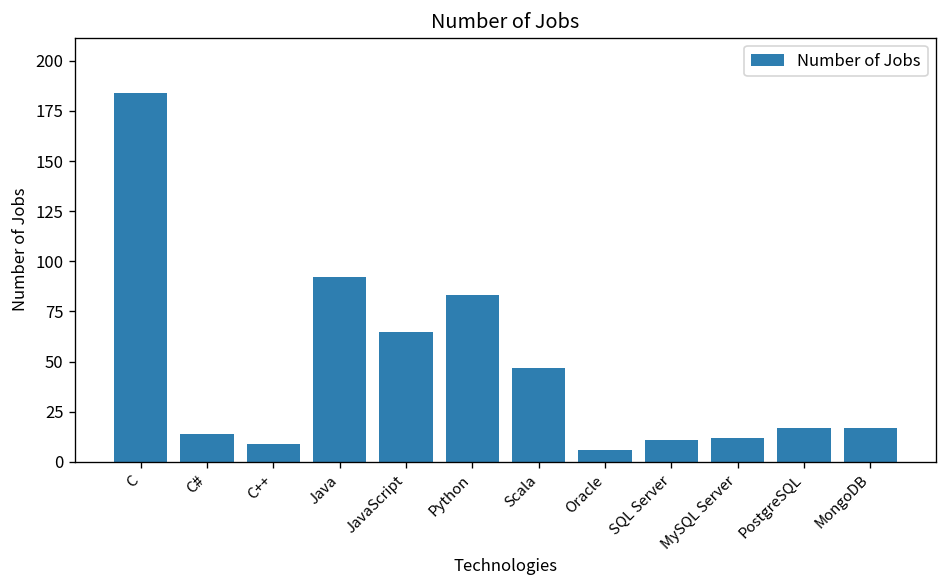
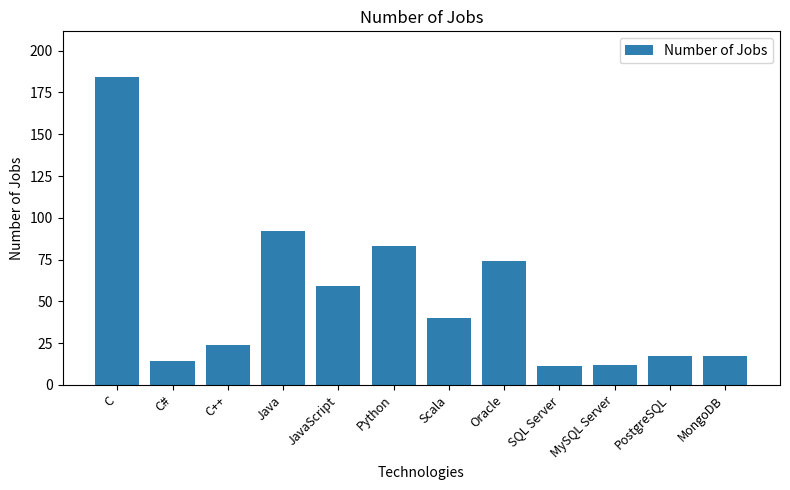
C++: 9 -> 24
JavaScript: 65 -> 59
Scala: 47 -> 40
Oracle: 6 -> 74
